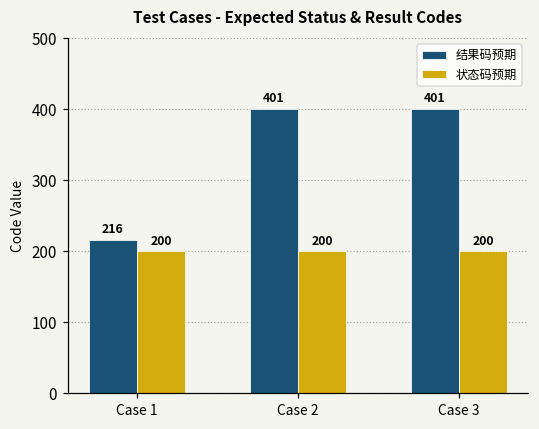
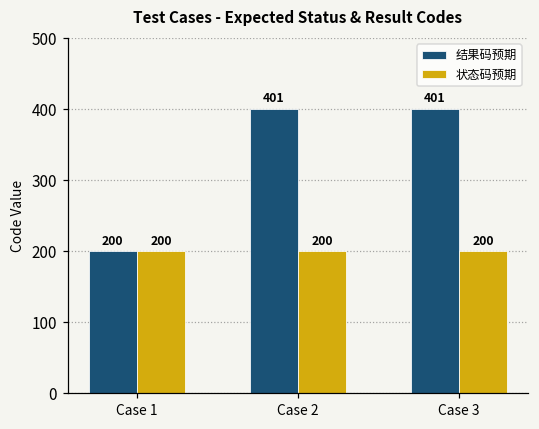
结果码预期, Case 1: 216 -> 200
